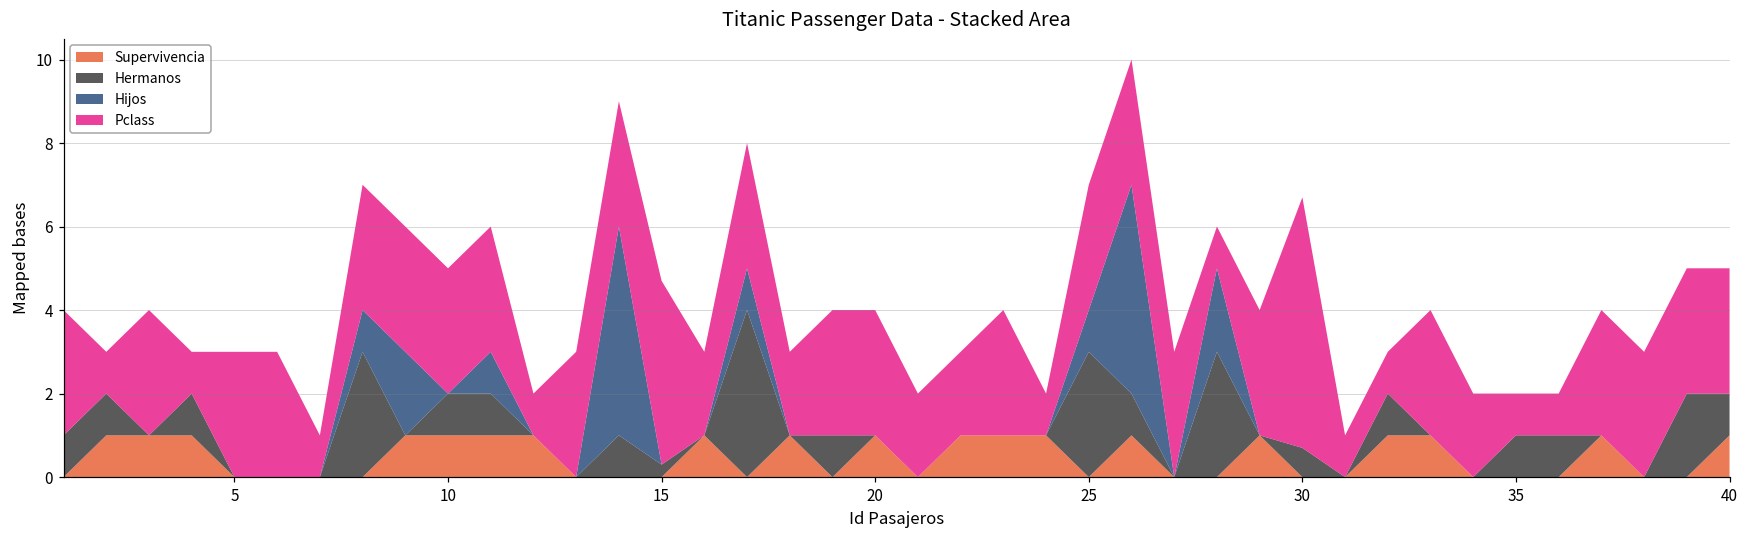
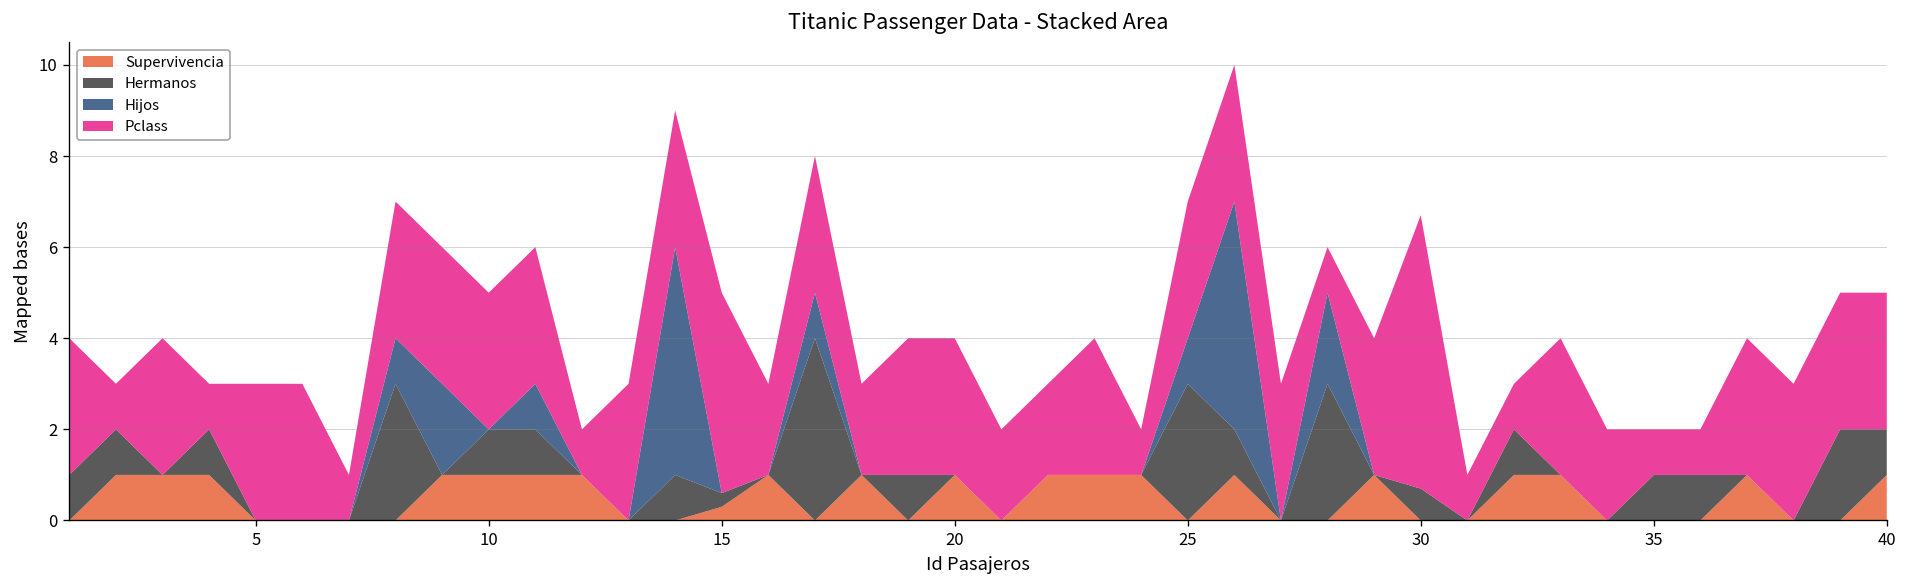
Supervivencia, 15: 0.0 -> 0.3
